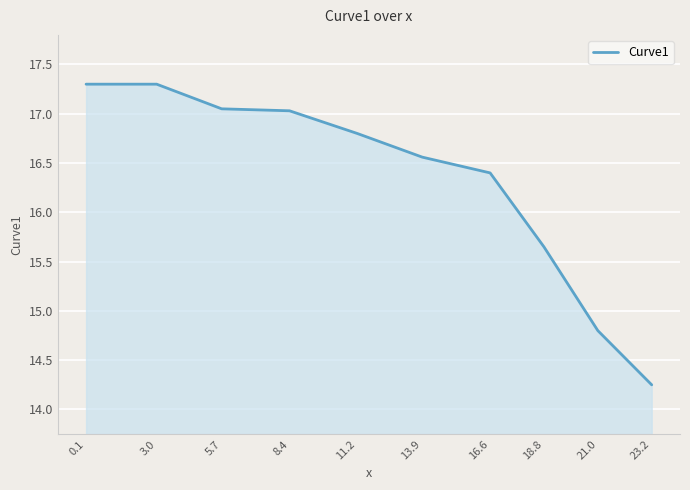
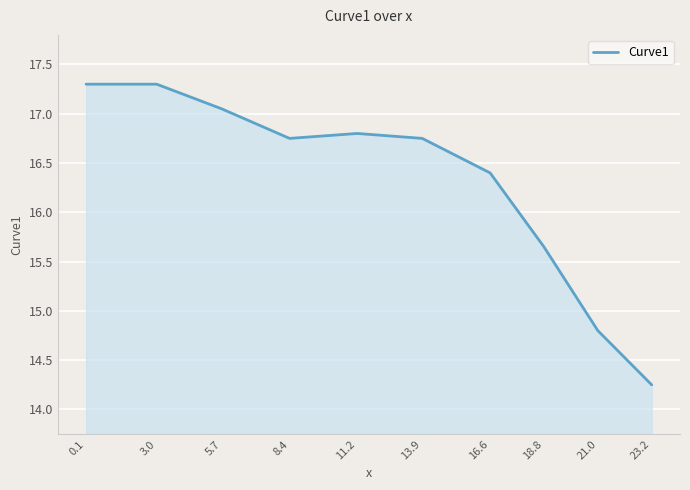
8.4: 17.0 -> 16.8
13.9: 16.6 -> 16.8
